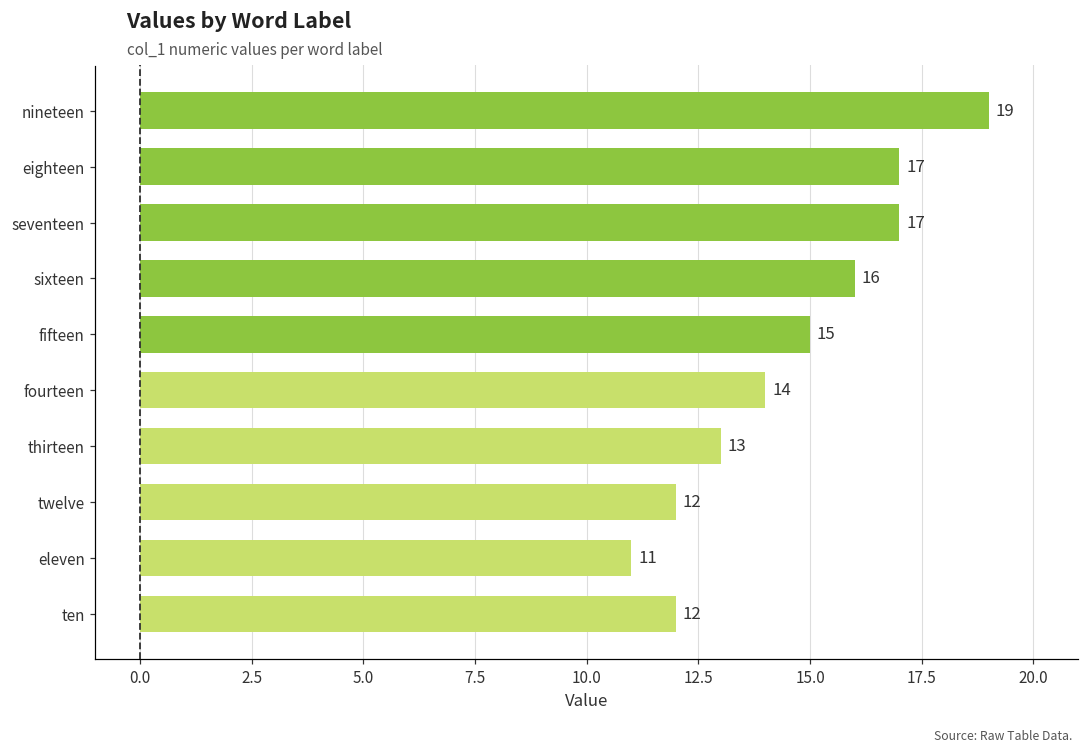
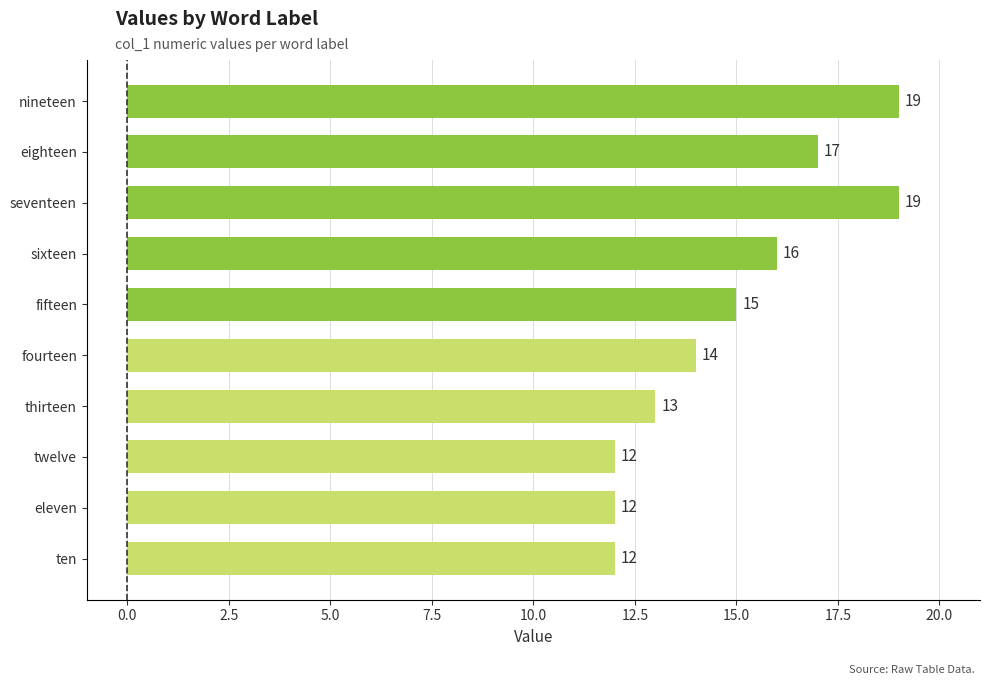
seventeen: 17 -> 19
eleven: 11 -> 12
